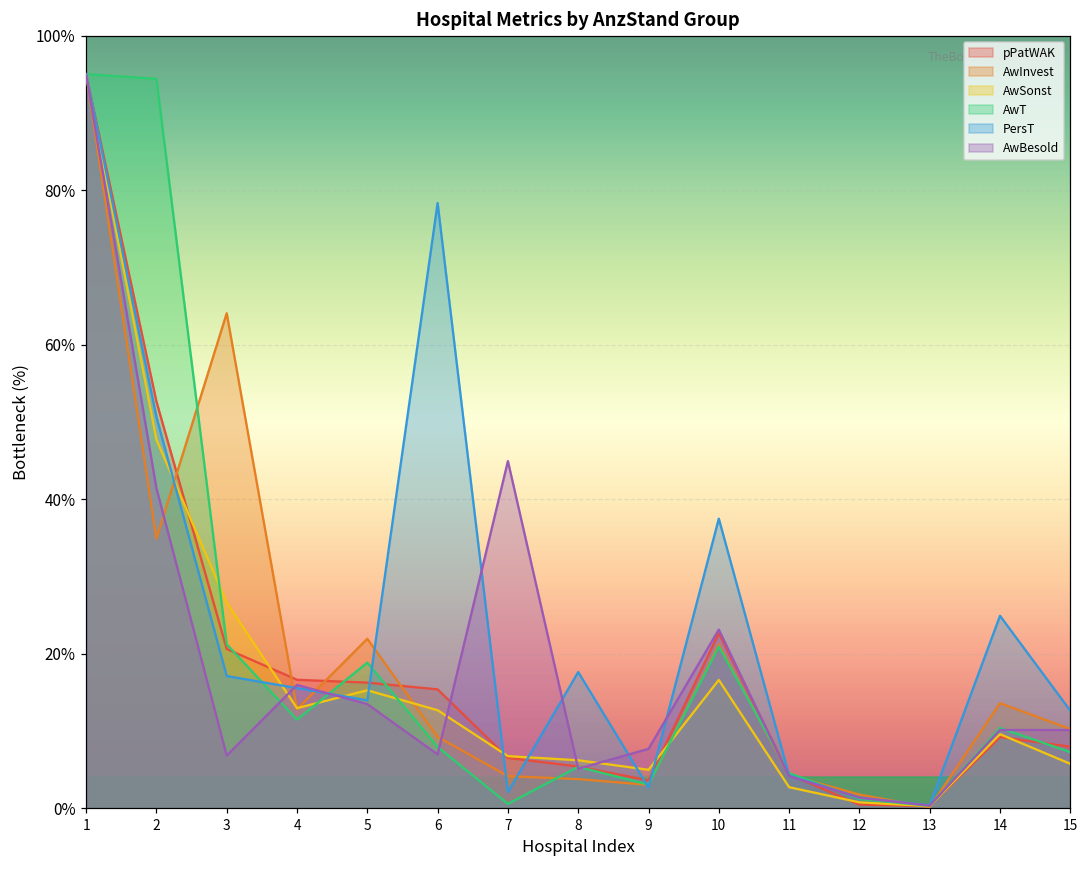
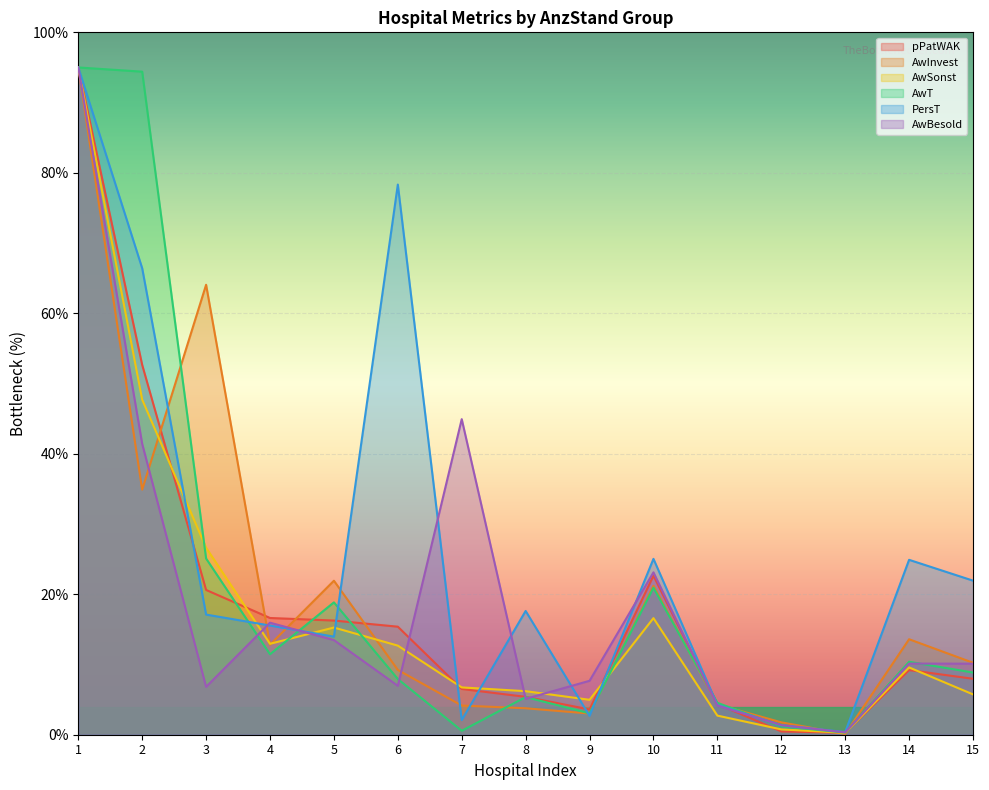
PersT, 2: 51% -> 66%
AwT, 3: 21% -> 25%
PersT, 10: 37% -> 25%
AwT, 15: 7% -> 9%
PersT, 15: 13% -> 22%
